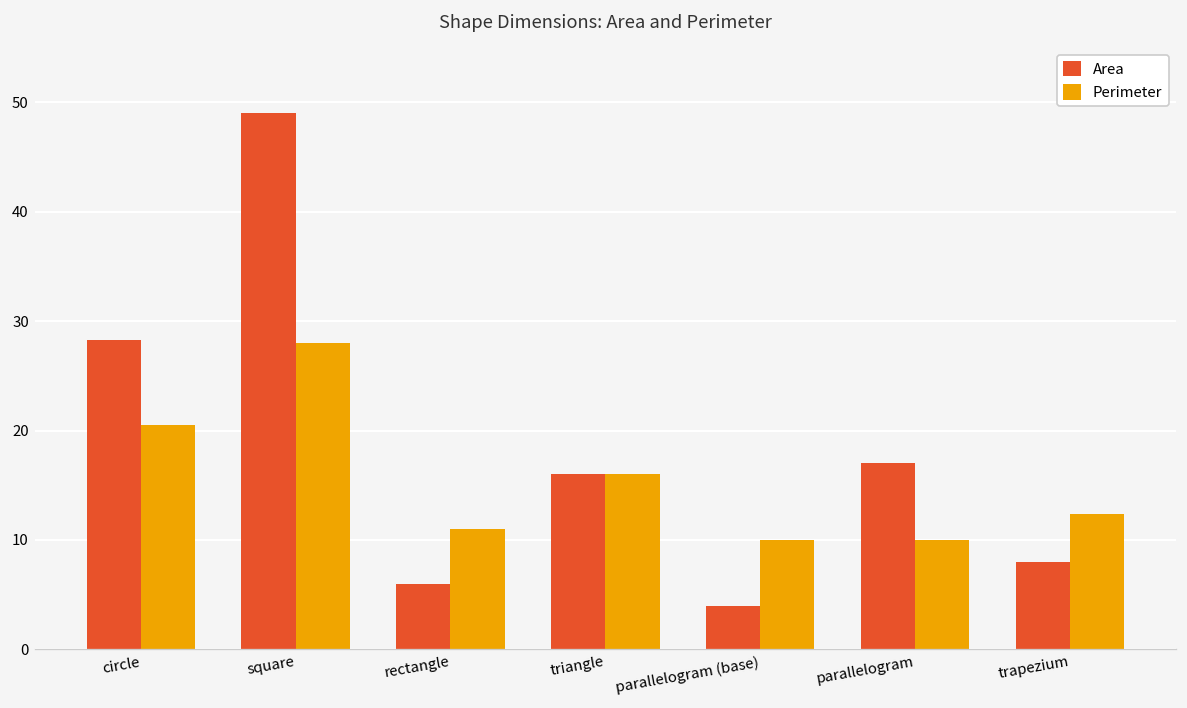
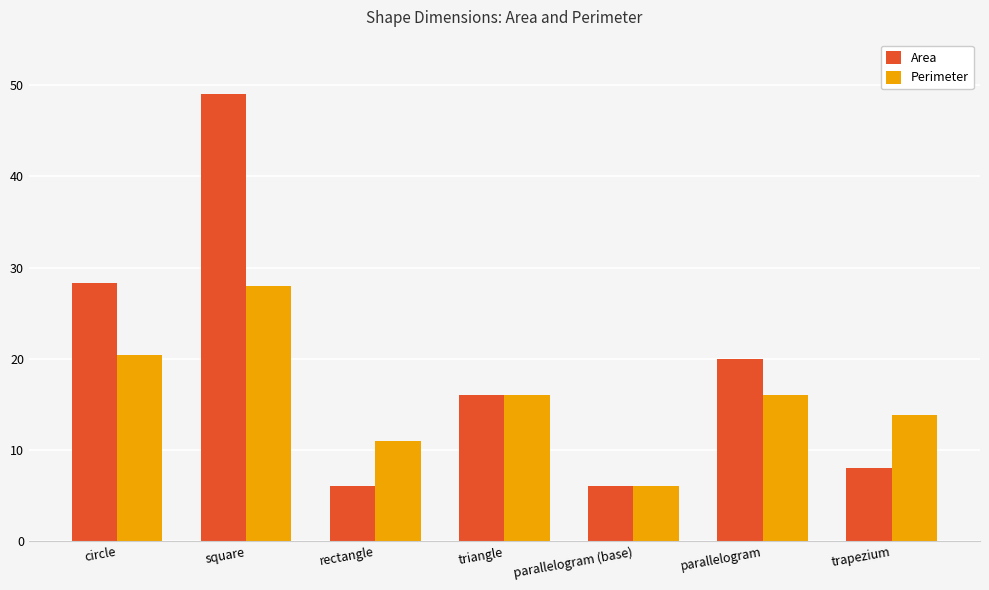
Area, parallelogram (base): 4 -> 6
Perimeter, parallelogram (base): 10 -> 6
Area, parallelogram: 17 -> 20
Perimeter, parallelogram: 10 -> 16
Perimeter, trapezium: 12 -> 14
